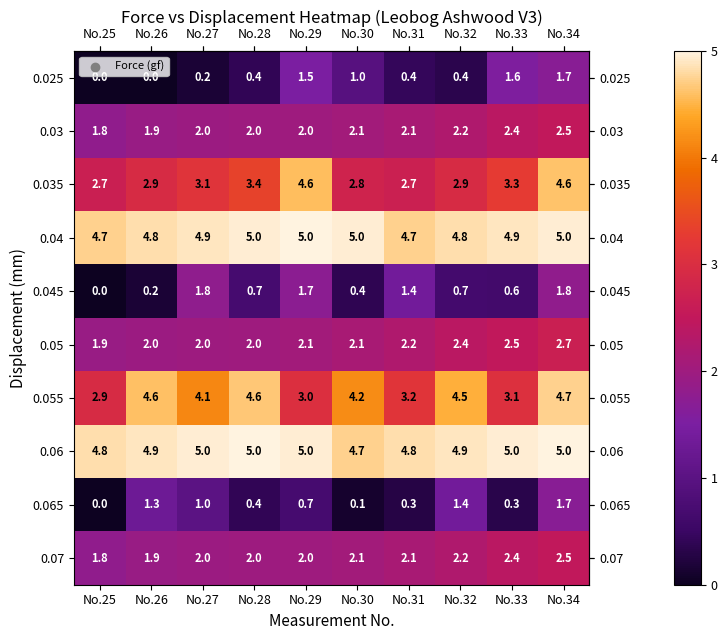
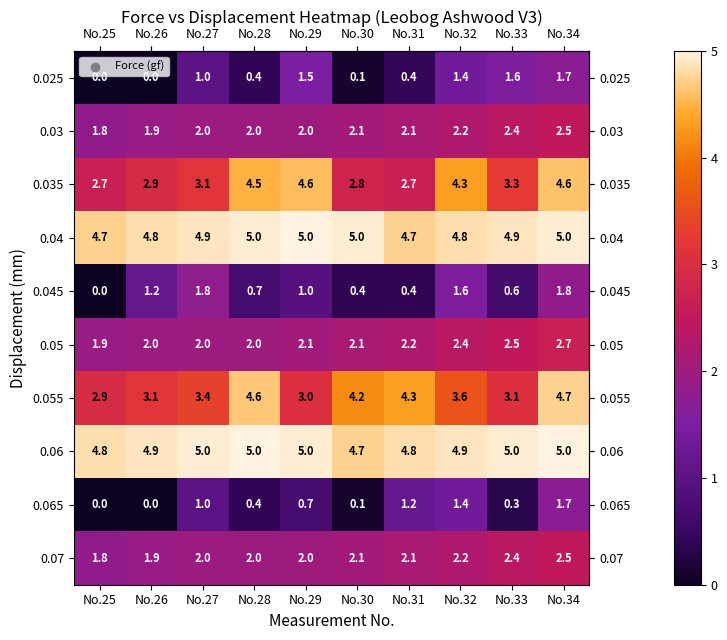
0.025, No.27: 0.2 -> 1.0
0.025, No.30: 1.0 -> 0.1
0.025, No.32: 0.4 -> 1.4
0.035, No.28: 3.4 -> 4.5
0.035, No.32: 2.9 -> 4.3
0.045, No.26: 0.2 -> 1.2
0.045, No.29: 1.7 -> 1.0
0.045, No.31: 1.4 -> 0.4
0.045, No.32: 0.7 -> 1.6
0.055, No.26: 4.6 -> 3.1
0.055, No.27: 4.1 -> 3.4
0.055, No.31: 3.2 -> 4.3
0.055, No.32: 4.5 -> 3.6
0.065, No.26: 1.3 -> 0.0
0.065, No.31: 0.3 -> 1.2
